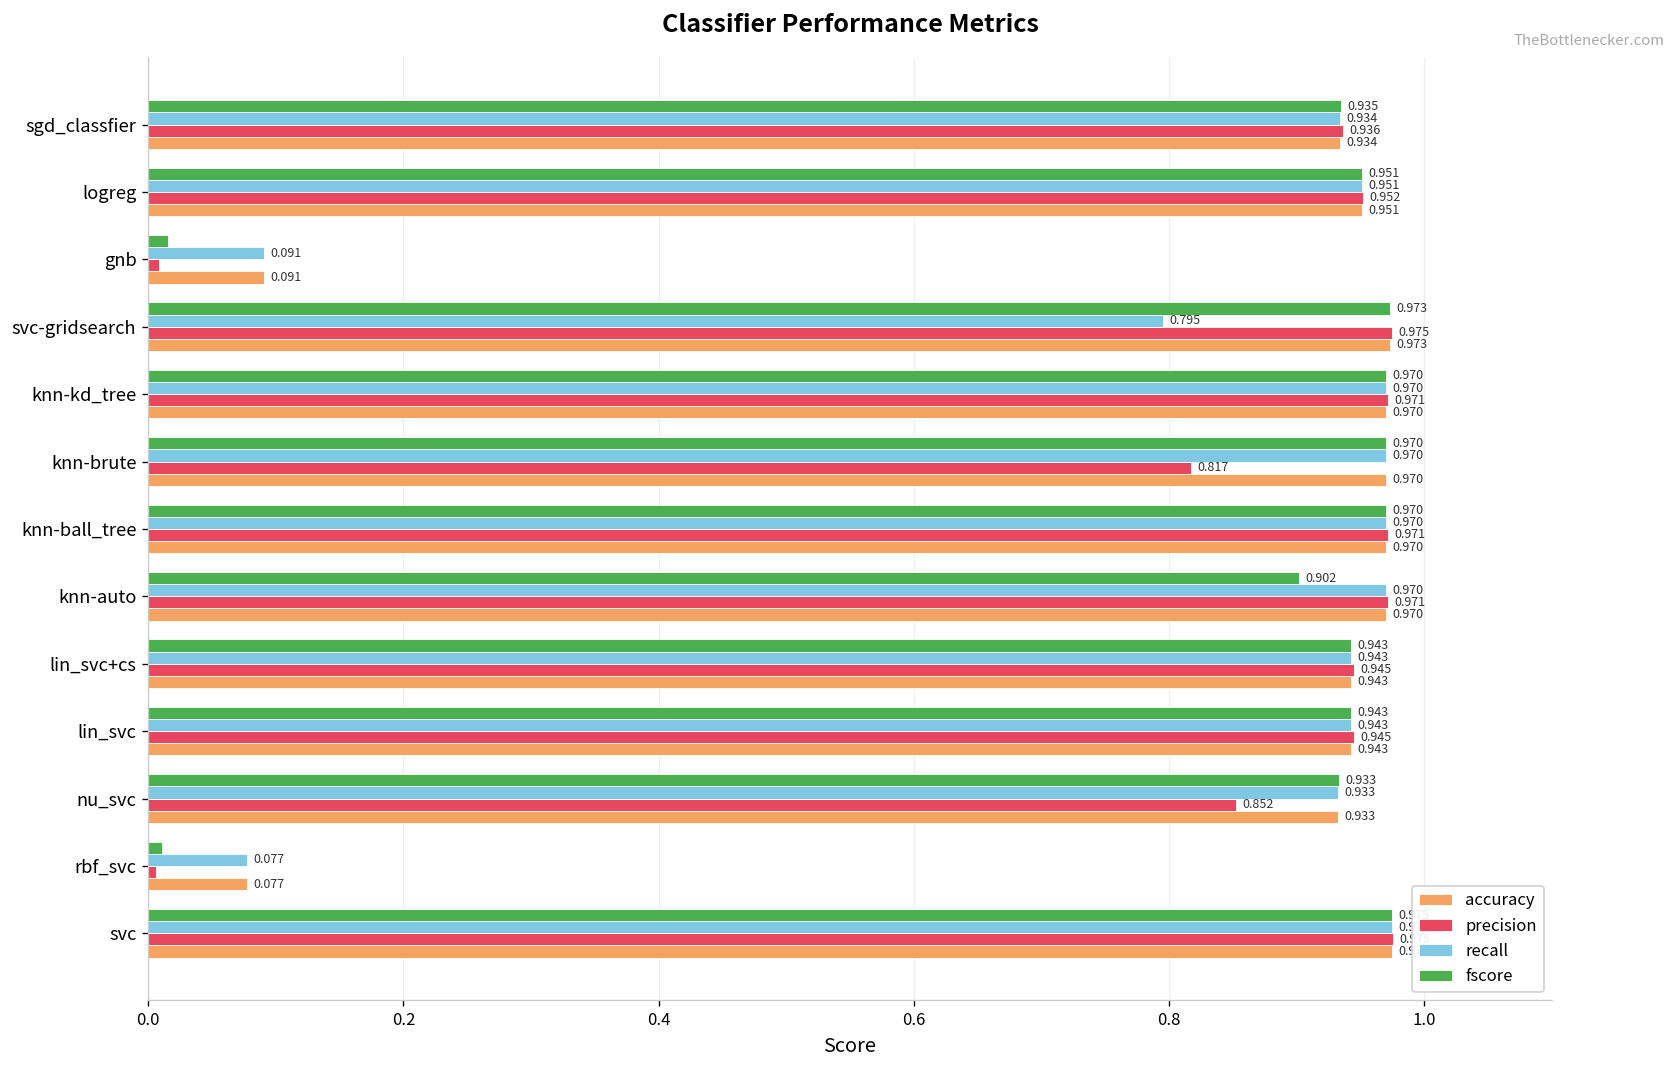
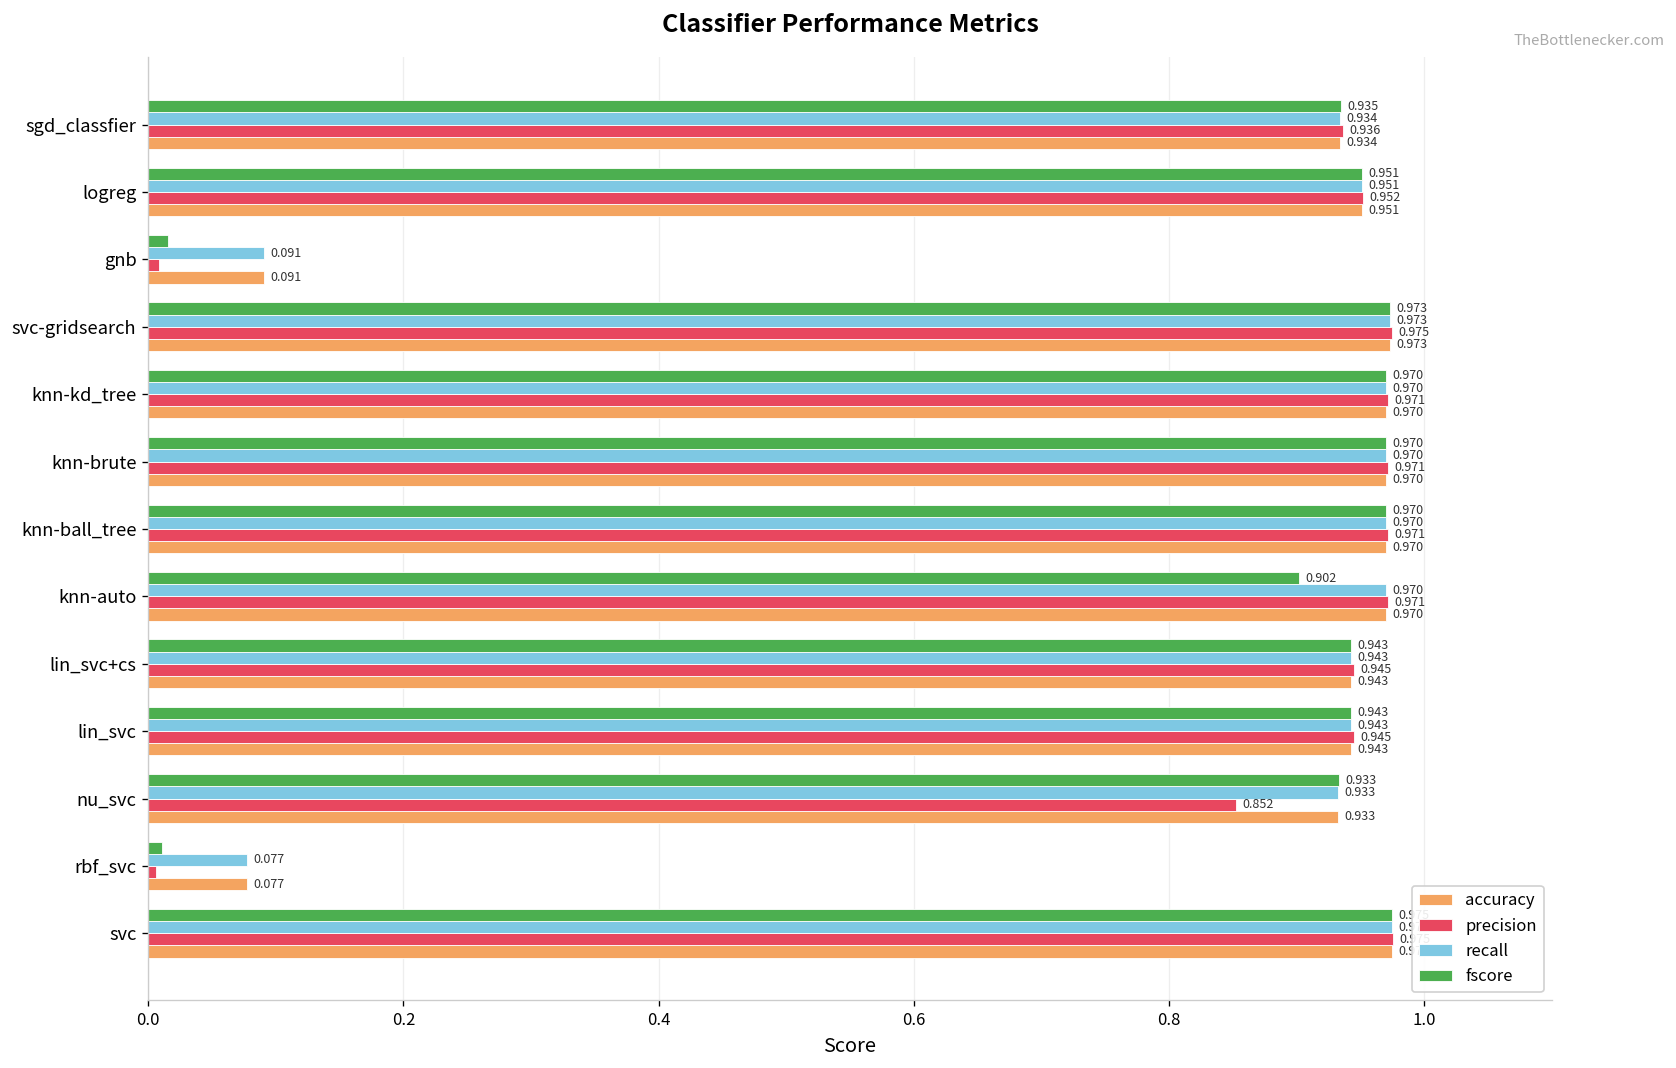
recall, svc-gridsearch: 0.795 -> 0.973
precision, knn-brute: 0.817 -> 0.971
